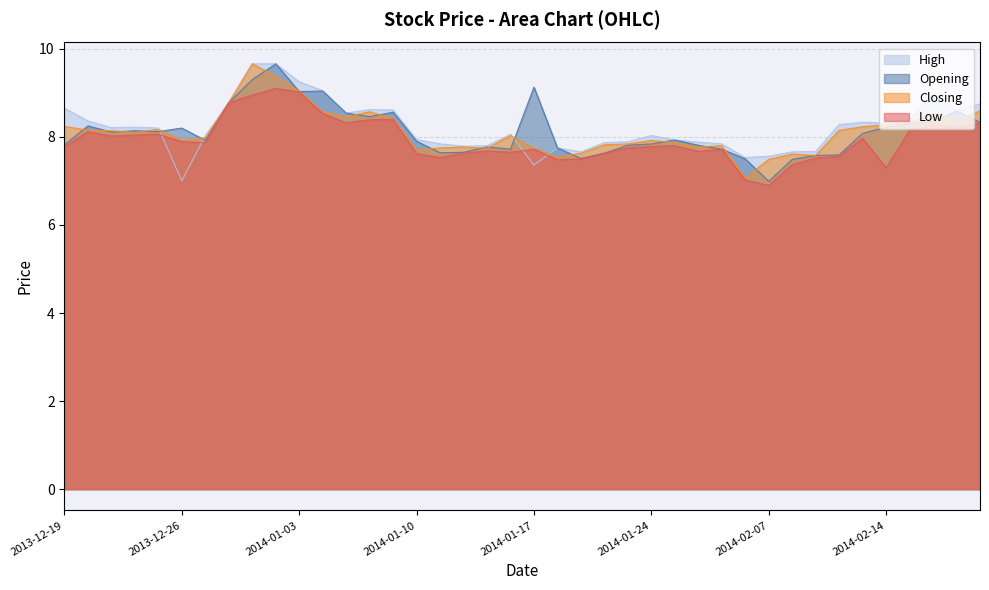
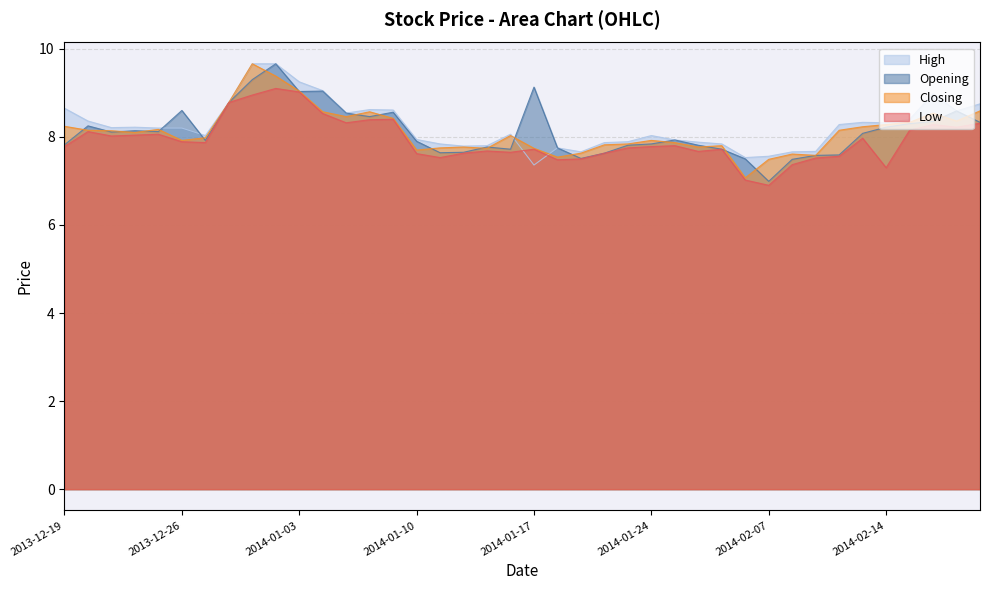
High, 2013-12-26: 7.0 -> 8.2
Opening, 2013-12-26: 8.2 -> 8.6
